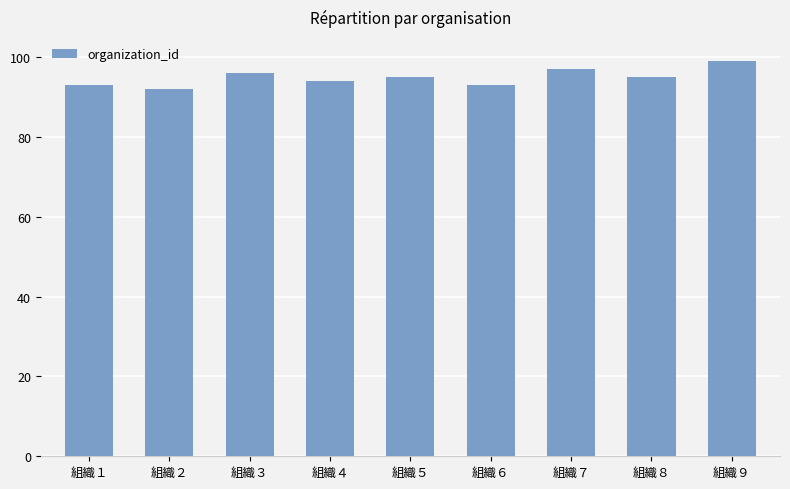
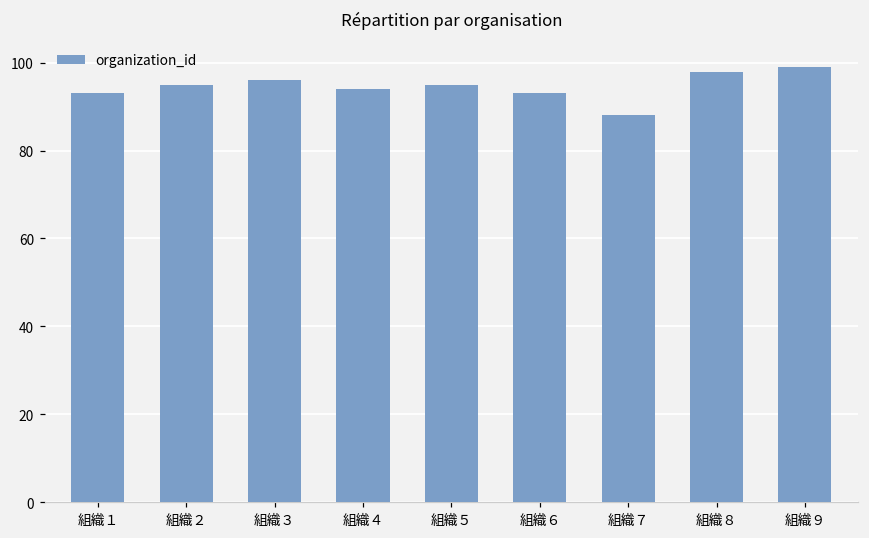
組織２: 92 -> 95
組織７: 97 -> 88
組織８: 95 -> 98
